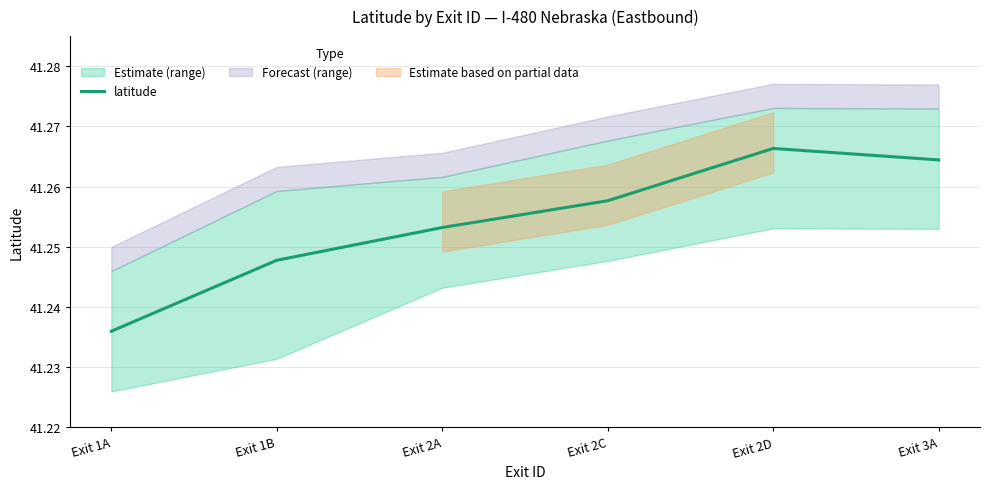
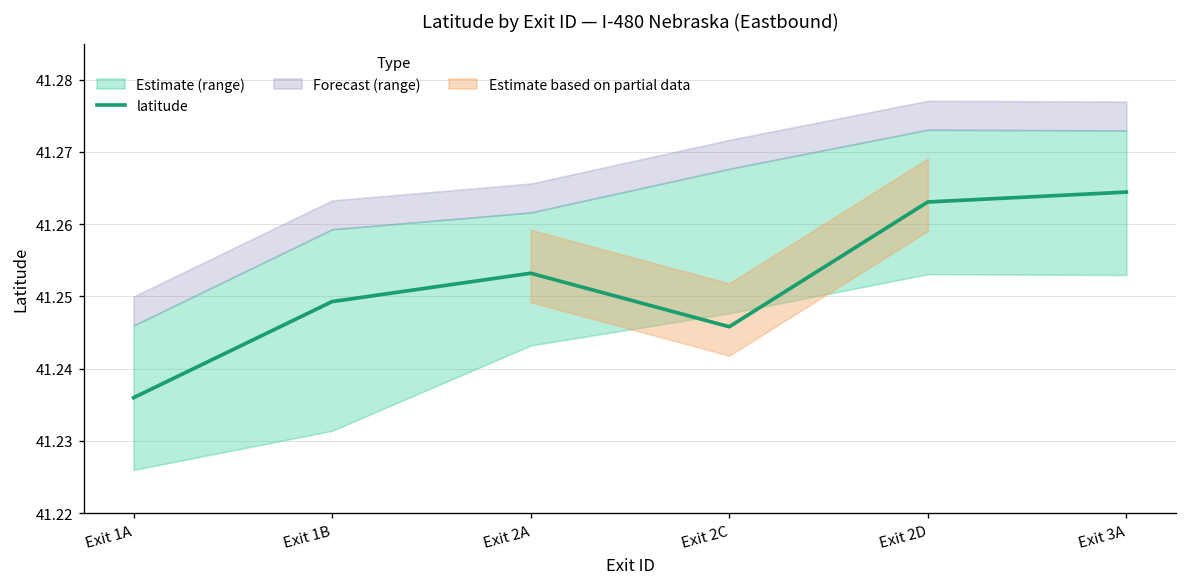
latitude, Exit 1B: 41.248 -> 41.249
latitude, Exit 2C: 41.258 -> 41.246
latitude, Exit 2D: 41.266 -> 41.263
